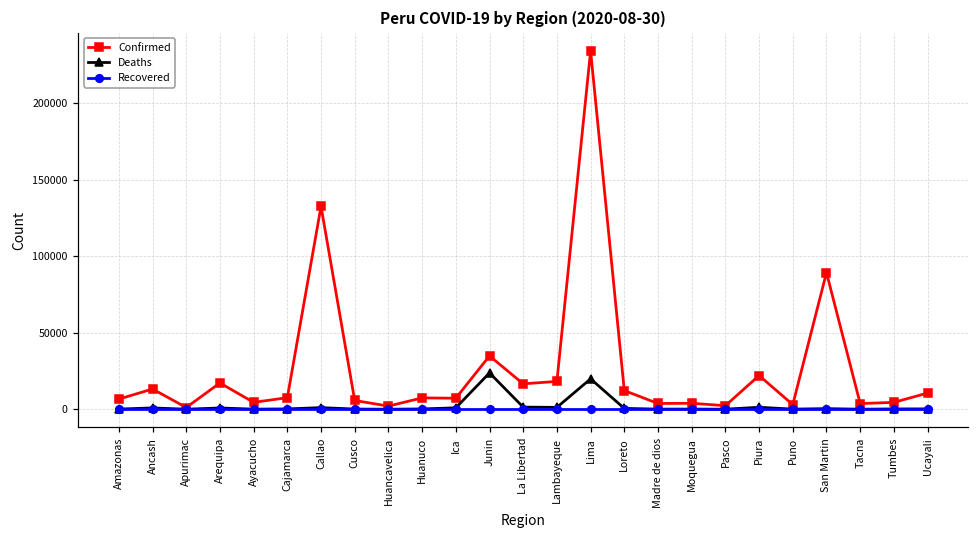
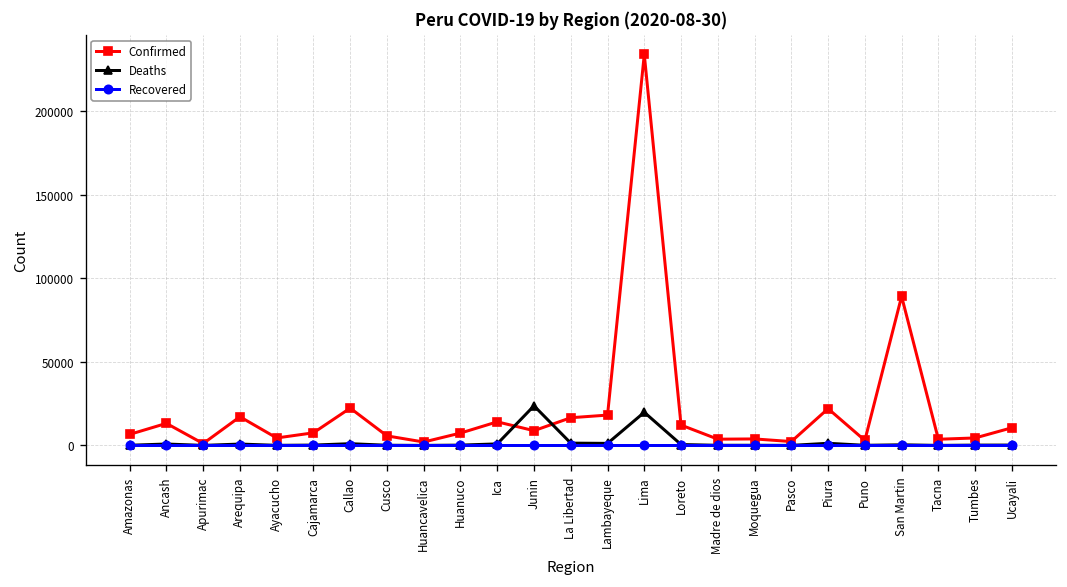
Confirmed, Callao: 132000 -> 22000
Confirmed, Ica: 7000 -> 14000
Confirmed, Junin: 35000 -> 9000
